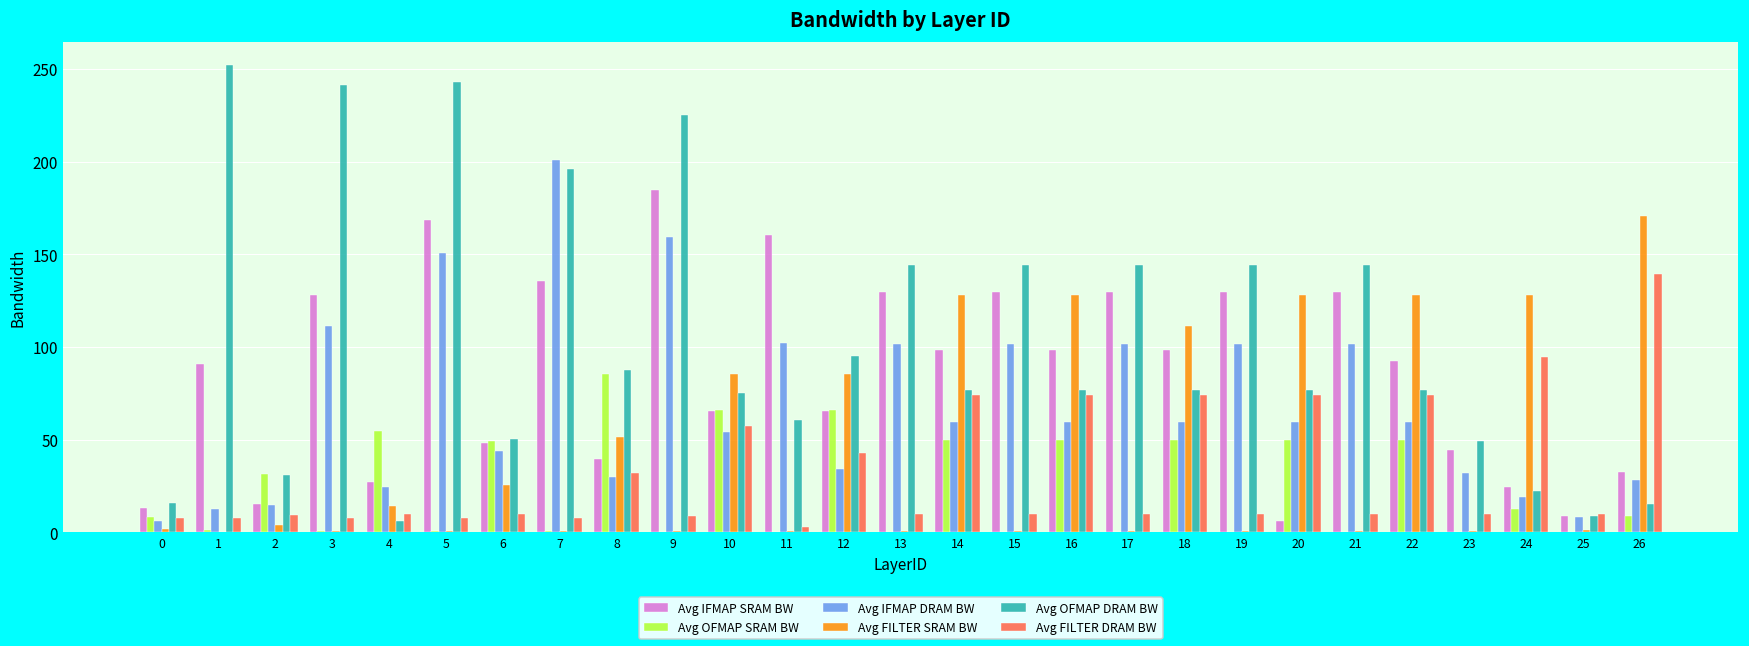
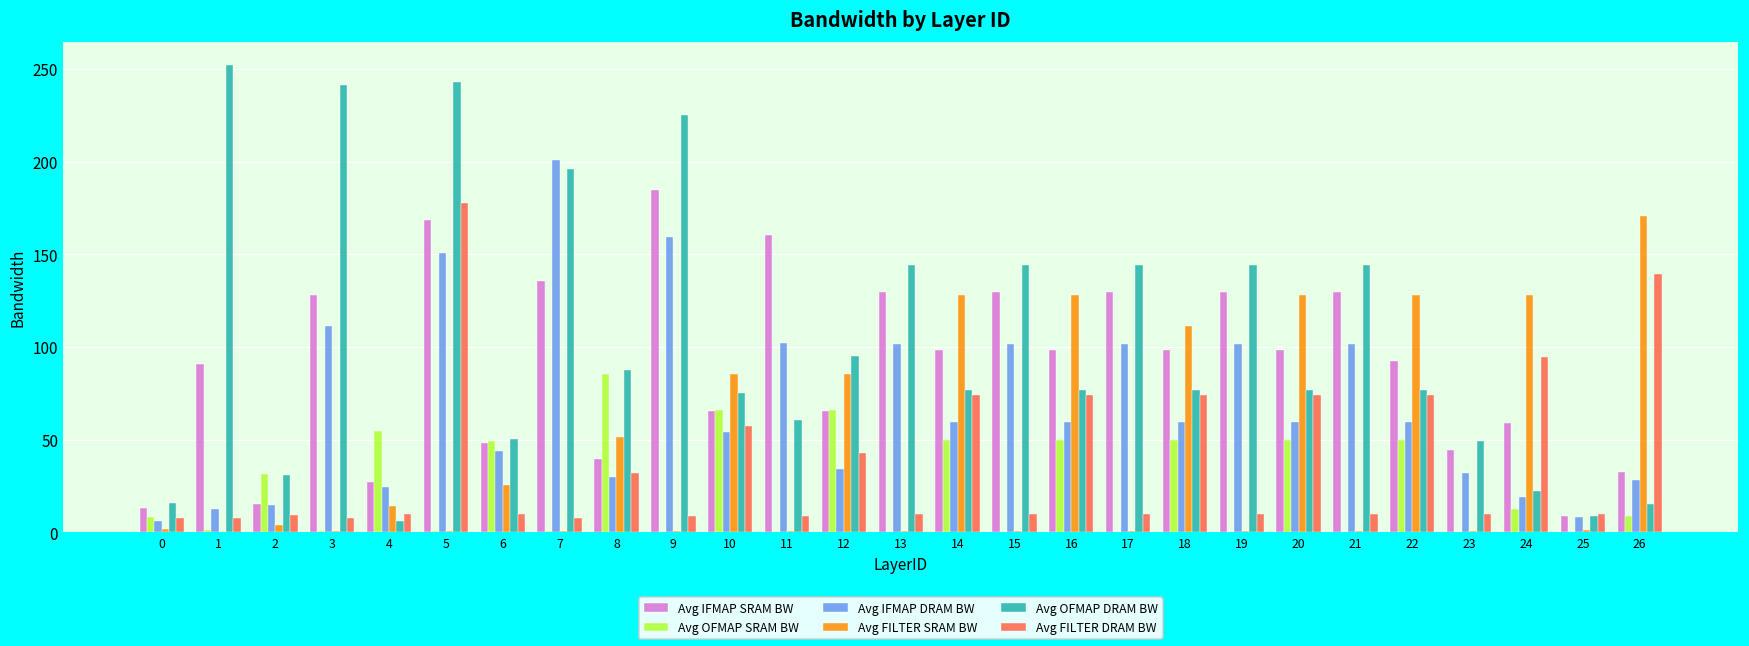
Avg FILTER DRAM BW, 5: 8 -> 178
Avg FILTER DRAM BW, 11: 3 -> 9
Avg IFMAP SRAM BW, 20: 6 -> 98
Avg IFMAP SRAM BW, 24: 25 -> 59
